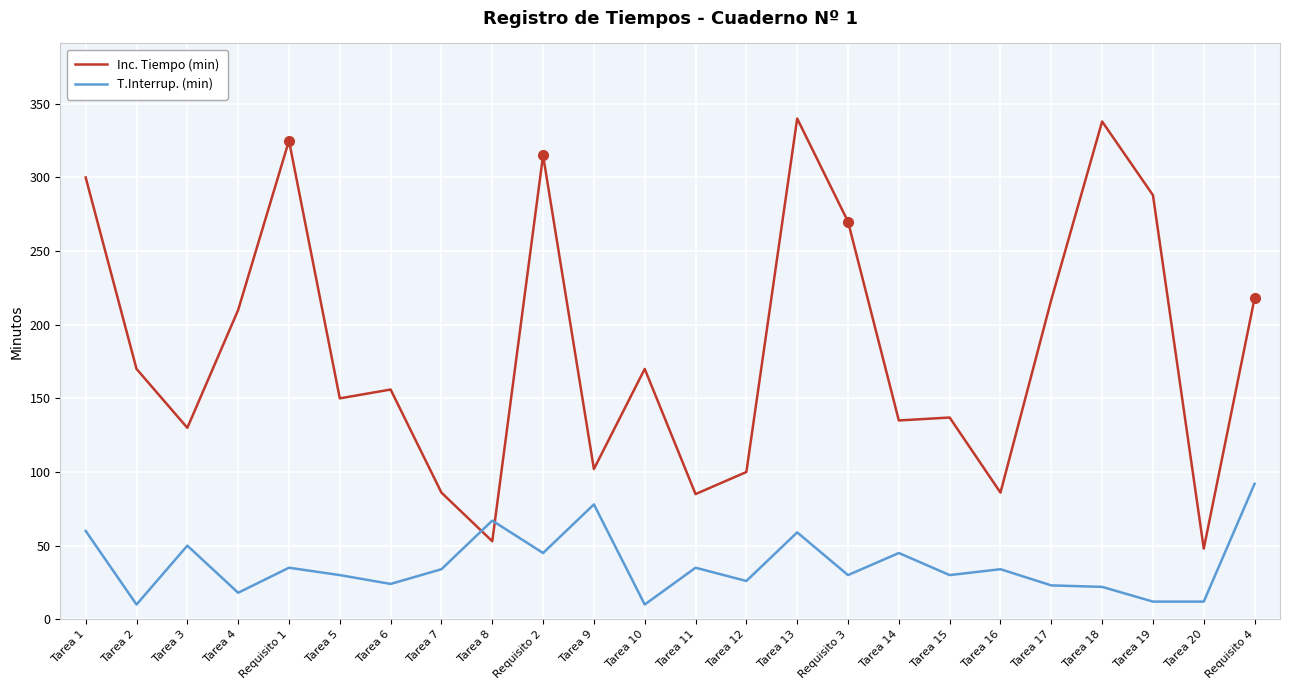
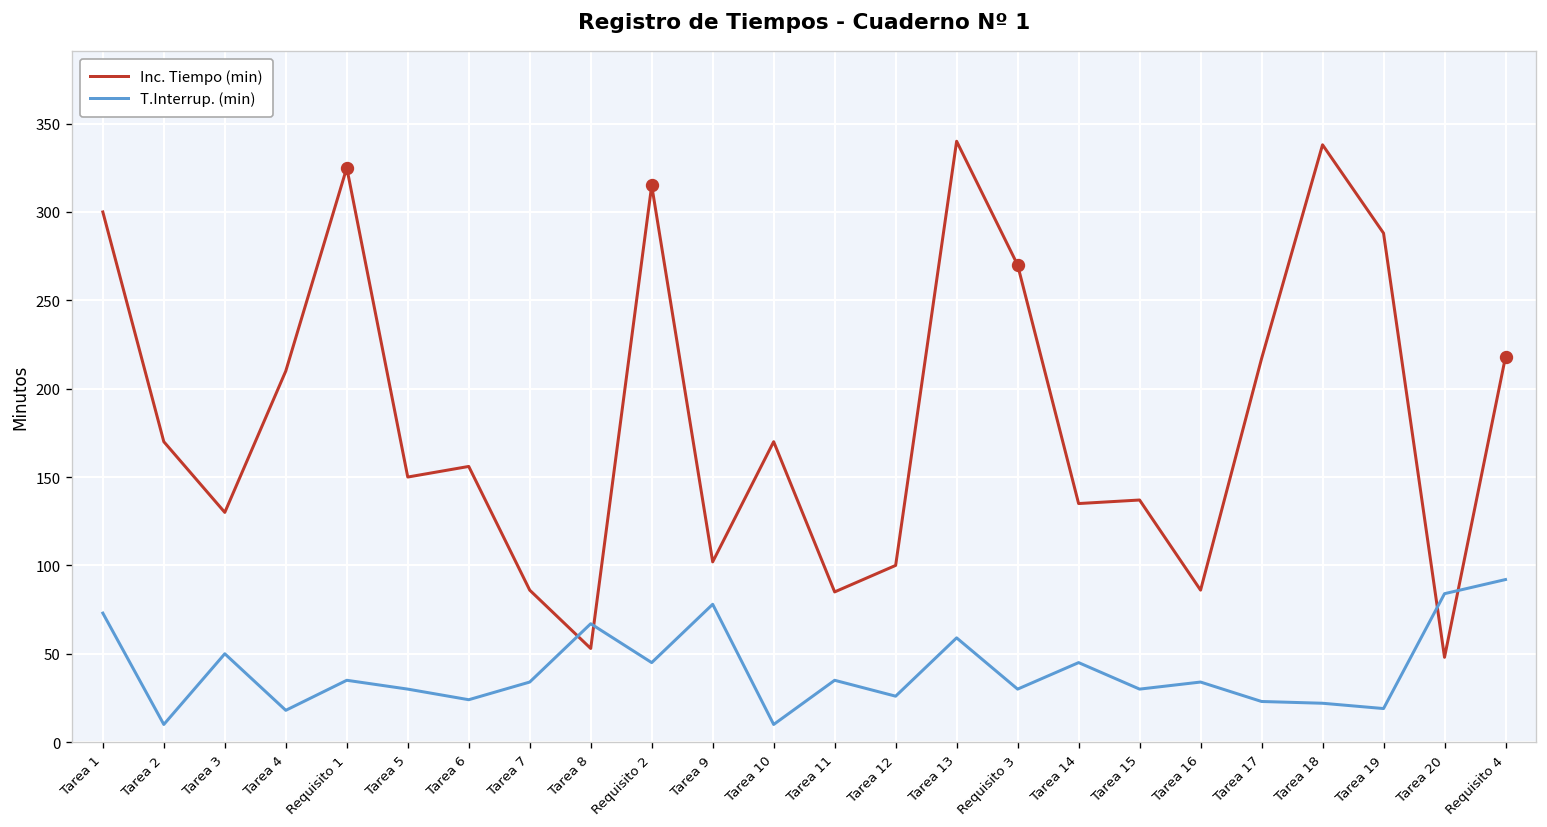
T.Interrup. (min), Tarea 1: 60 -> 73
T.Interrup. (min), Tarea 19: 12 -> 19
T.Interrup. (min), Tarea 20: 12 -> 84
